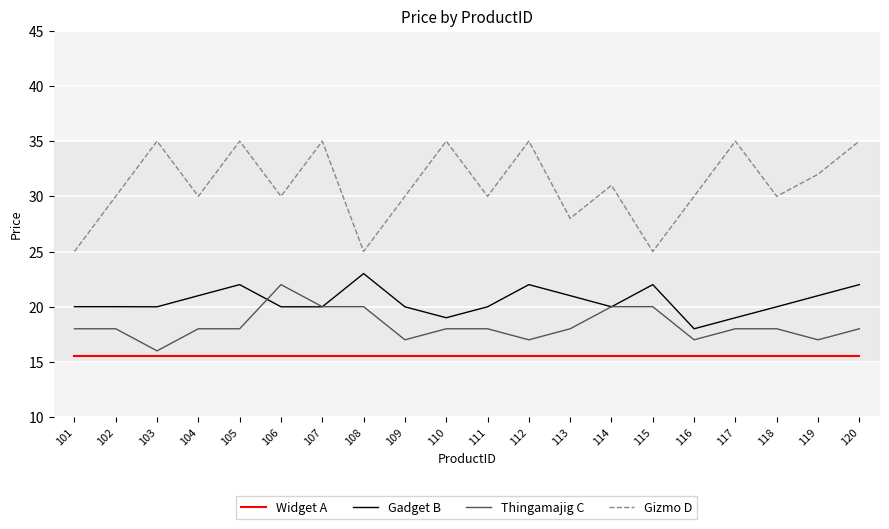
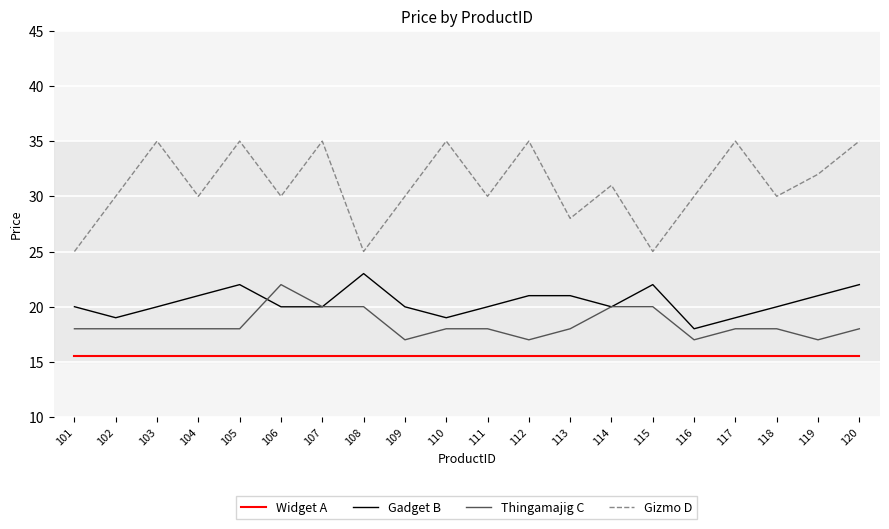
Gadget B, 102: 20 -> 19
Thingamajig C, 103: 16 -> 18
Gadget B, 112: 22 -> 21
